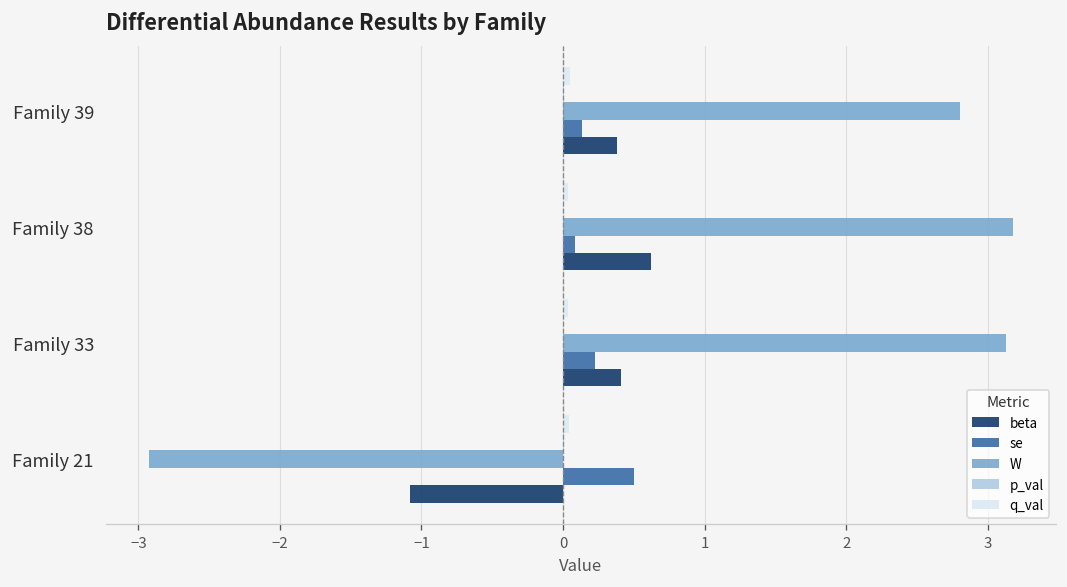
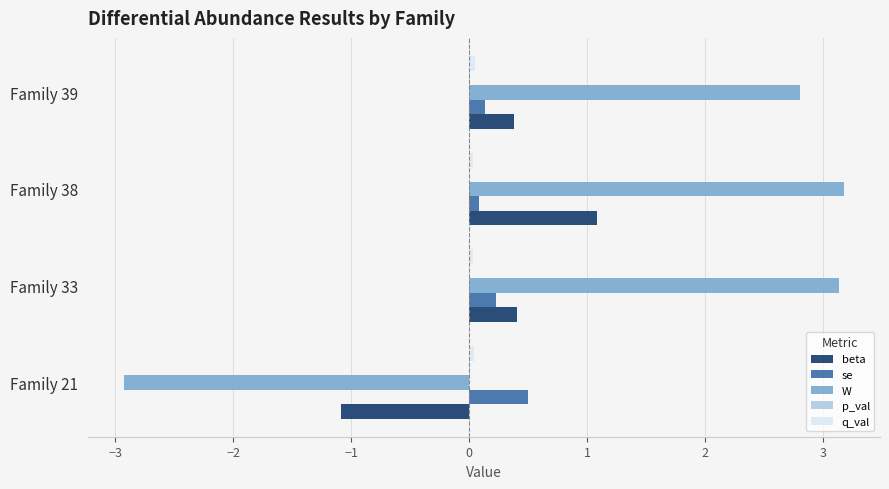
beta, Family 38: 0.62 -> 1.08
